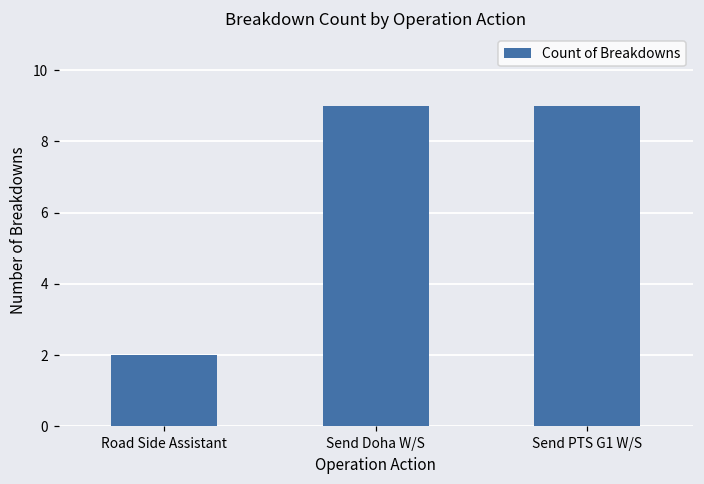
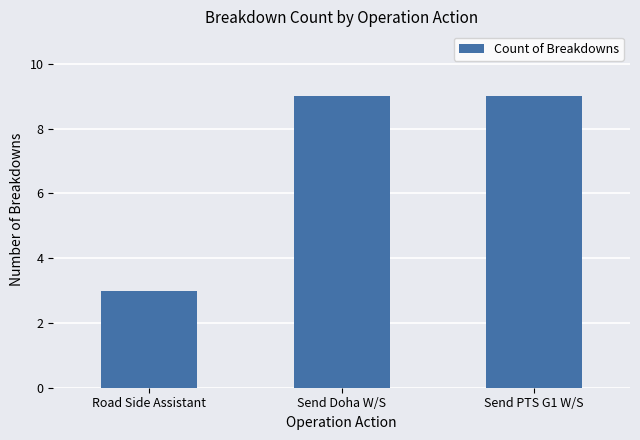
Road Side Assistant: 2 -> 3
